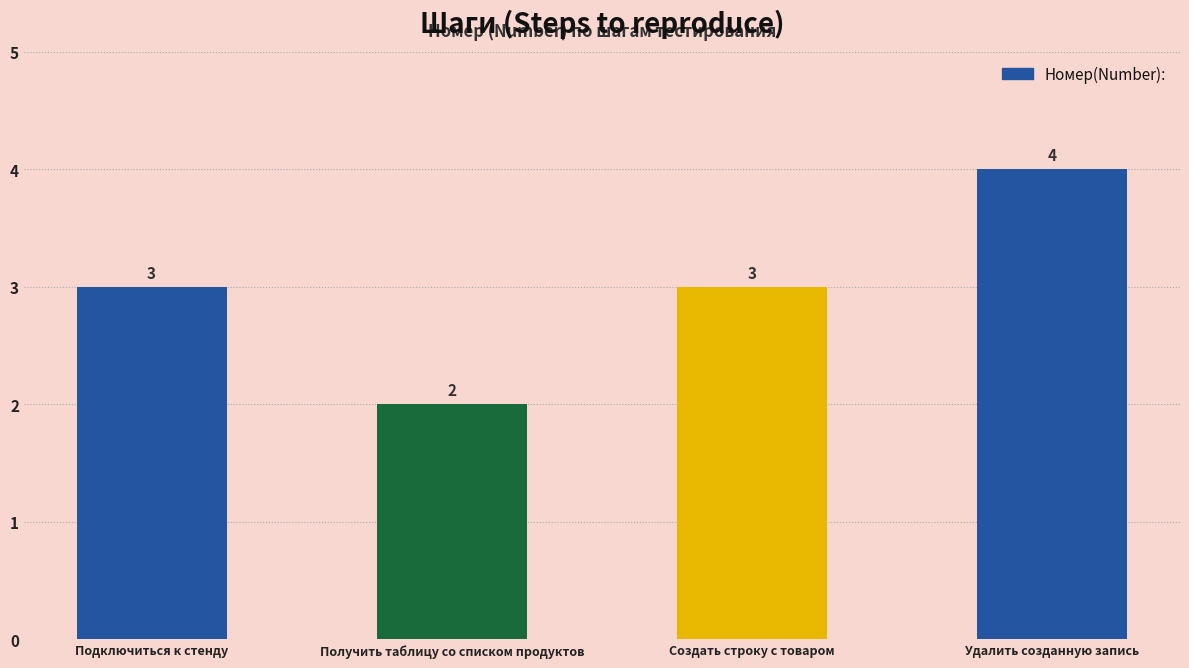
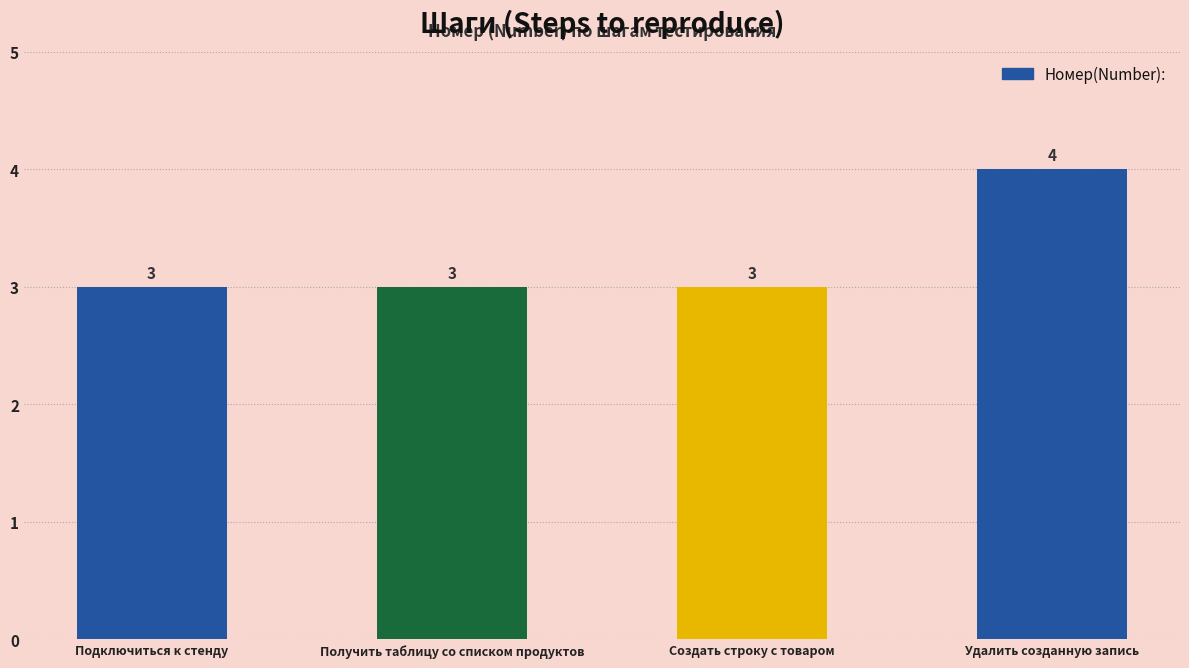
Получить таблицу со списком продуктов: 2 -> 3
